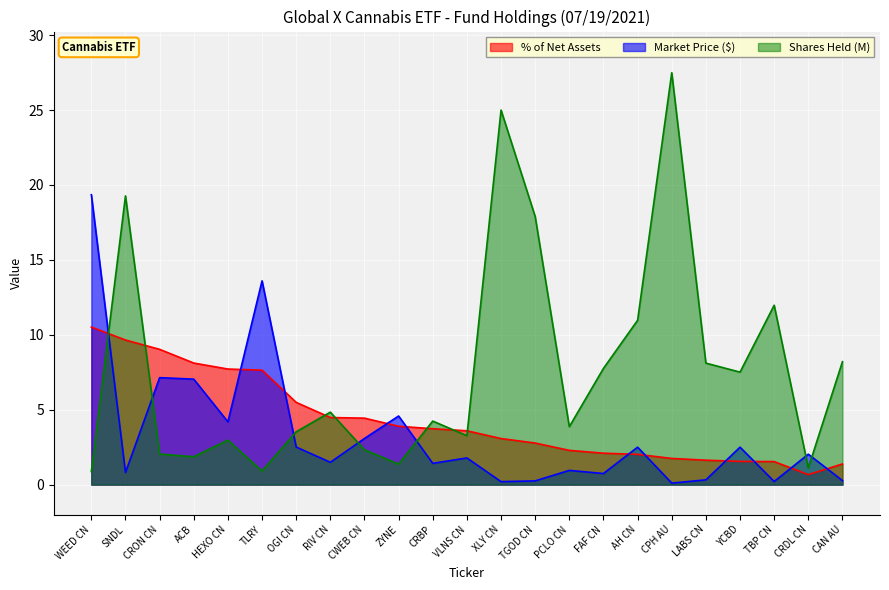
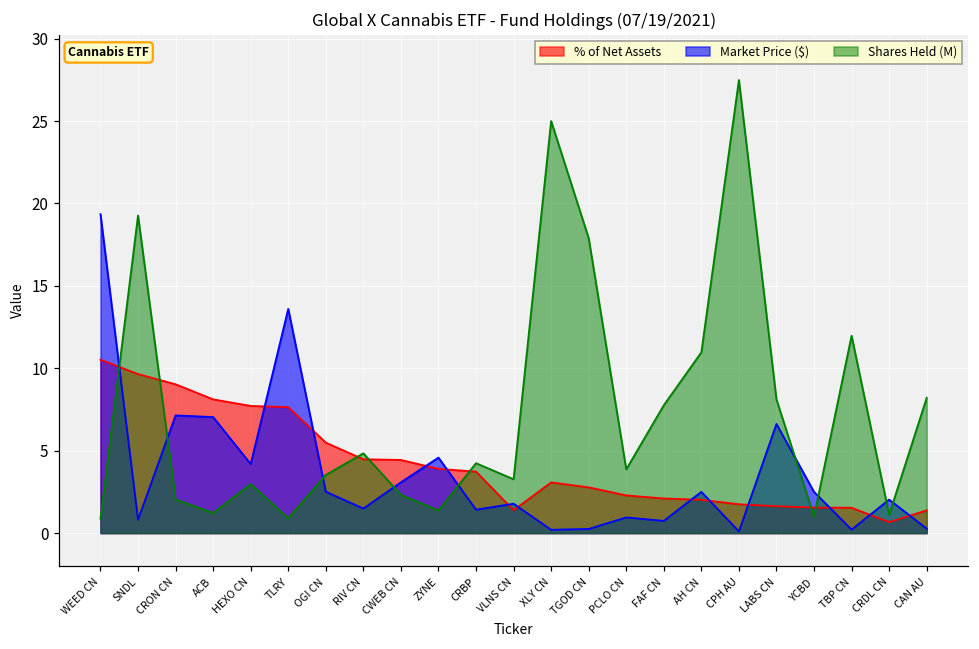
Shares Held (M), ACB: 1.9 -> 1.2
% of Net Assets, VLNS CN: 3.6 -> 1.4
Market Price ($), LABS CN: 0.3 -> 6.6
Shares Held (M), YCBD: 7.5 -> 1.0
